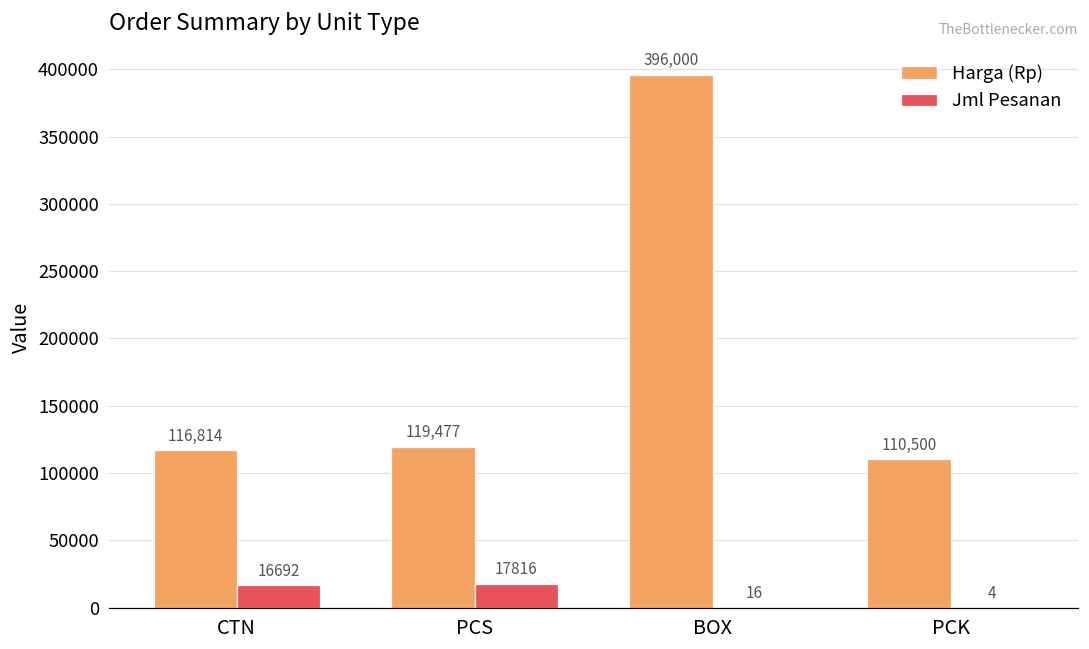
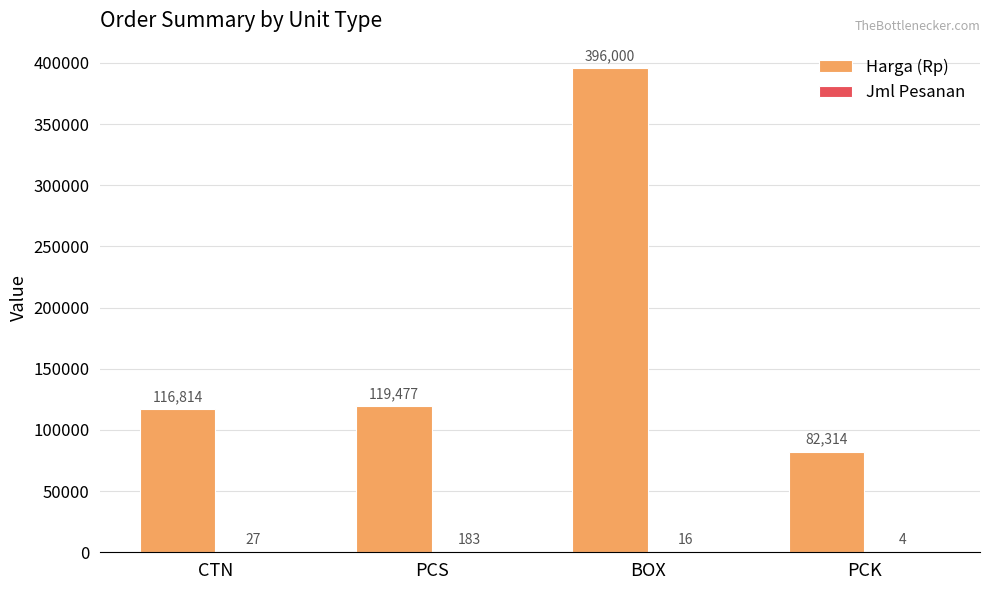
Jml Pesanan, CTN: 16692 -> 27
Jml Pesanan, PCS: 17816 -> 183
Harga (Rp), PCK: 110,500 -> 82,314
